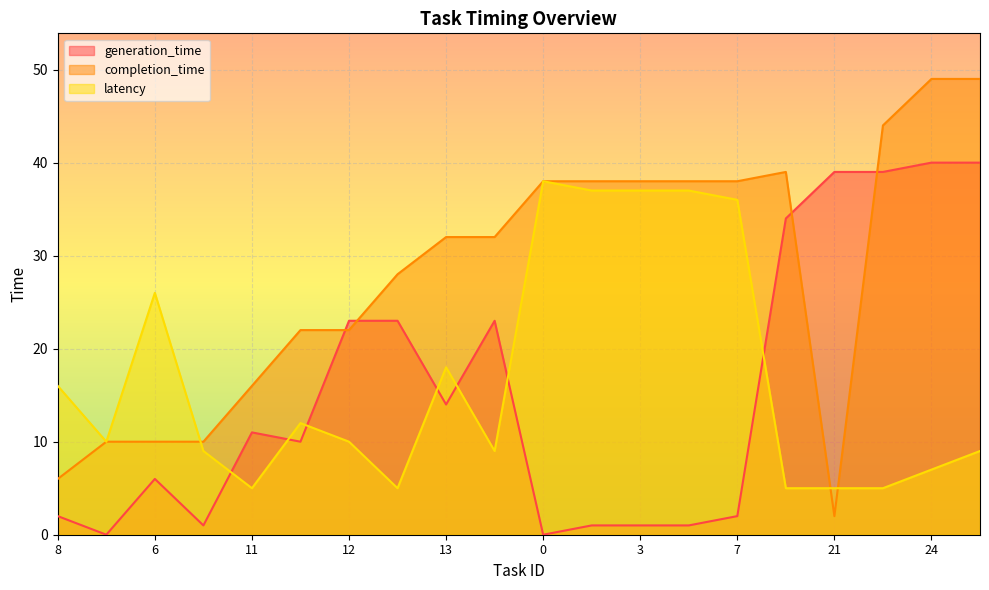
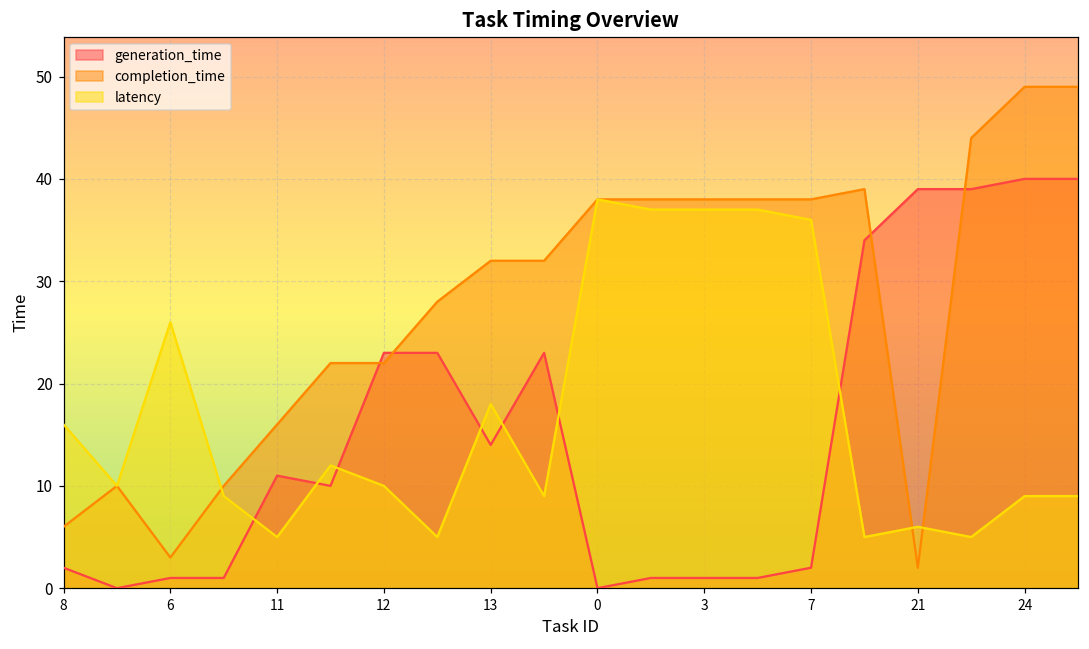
generation_time, 6: 6 -> 1
completion_time, 6: 10 -> 3
latency, 21: 5 -> 6
latency, 24: 7 -> 9
